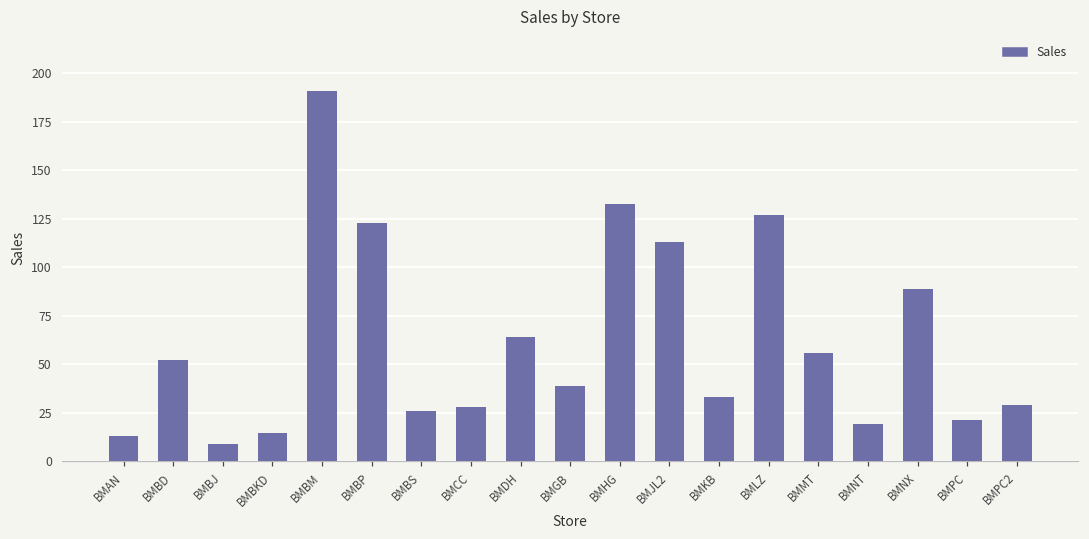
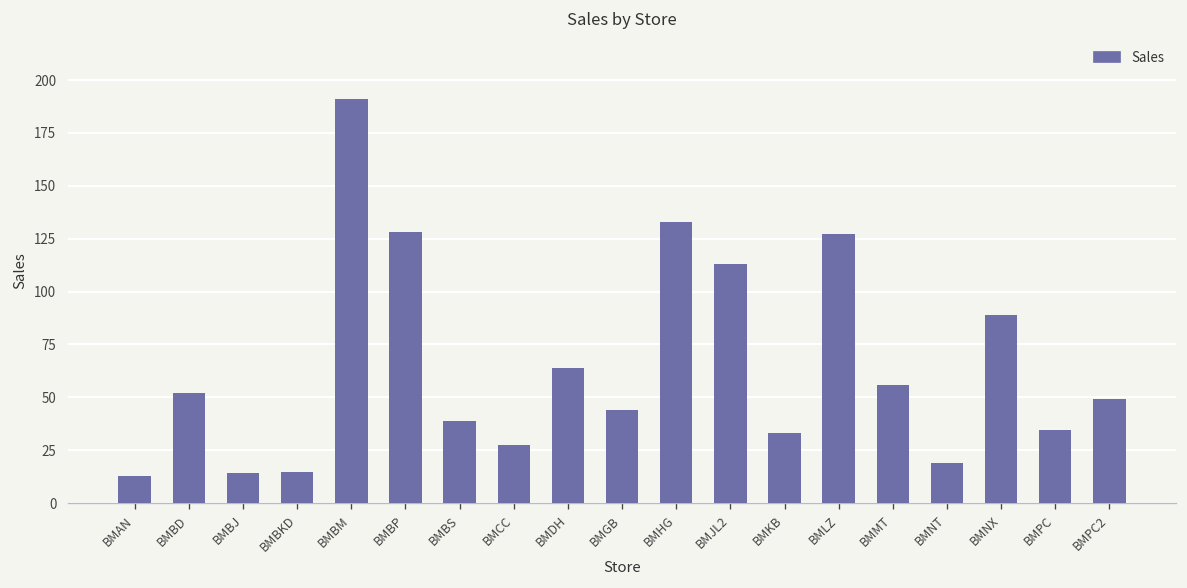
BMBJ: 9 -> 14
BMBP: 123 -> 128
BMBS: 26 -> 39
BMGB: 39 -> 44
BMPC: 21 -> 34
BMPC2: 29 -> 49
